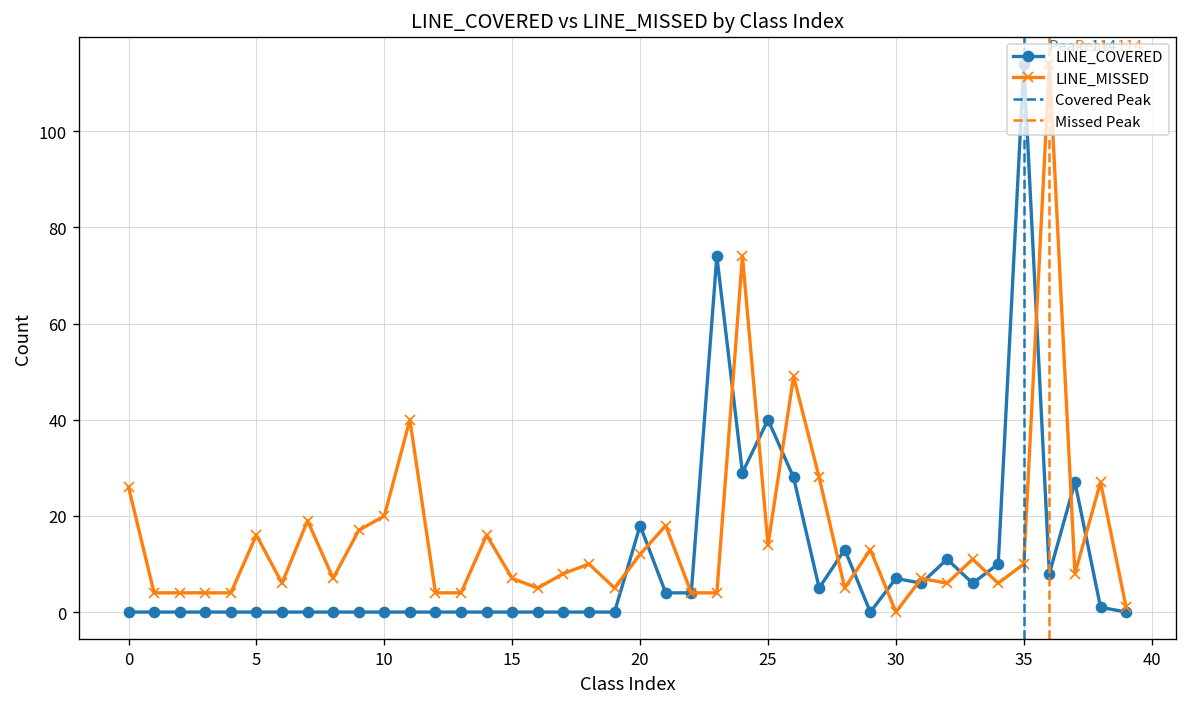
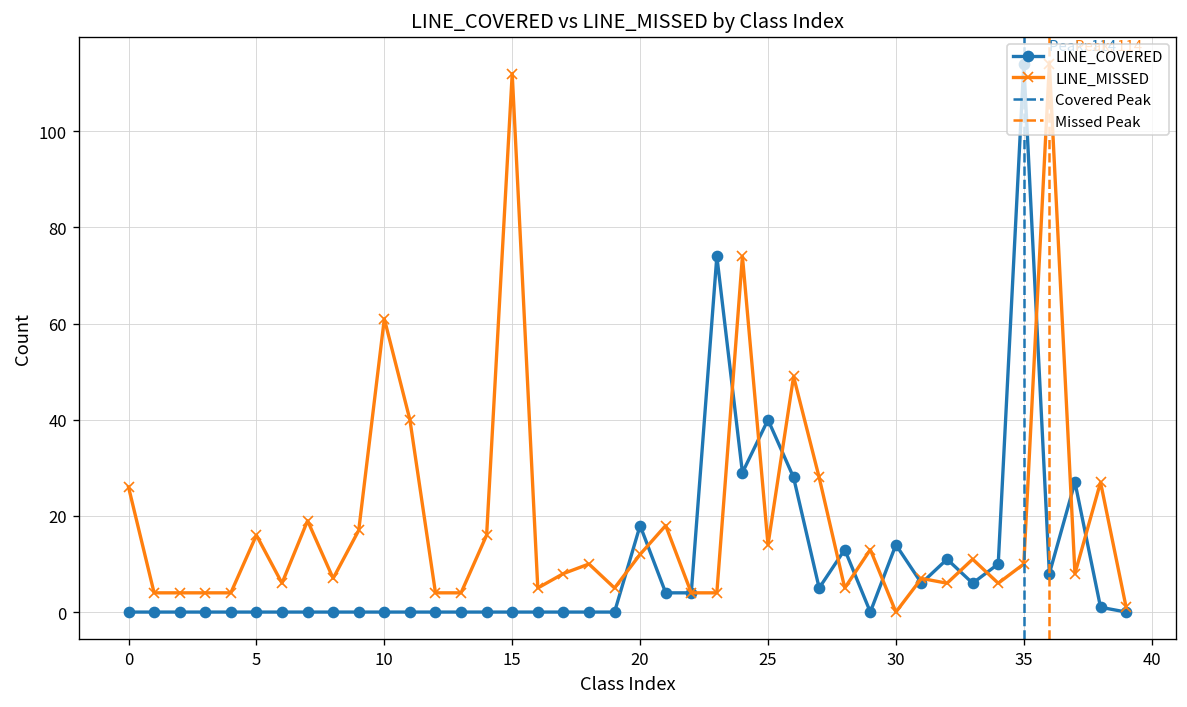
LINE_MISSED, 10: 20 -> 61
LINE_MISSED, 15: 7 -> 112
LINE_COVERED, 30: 7 -> 14
